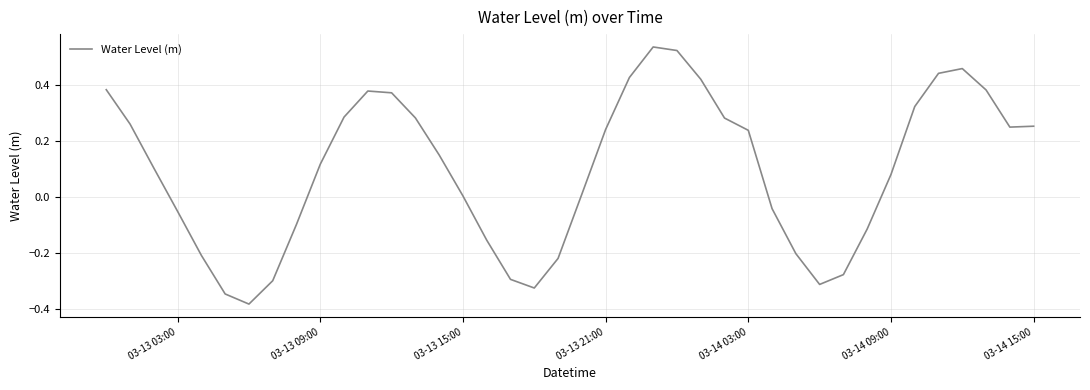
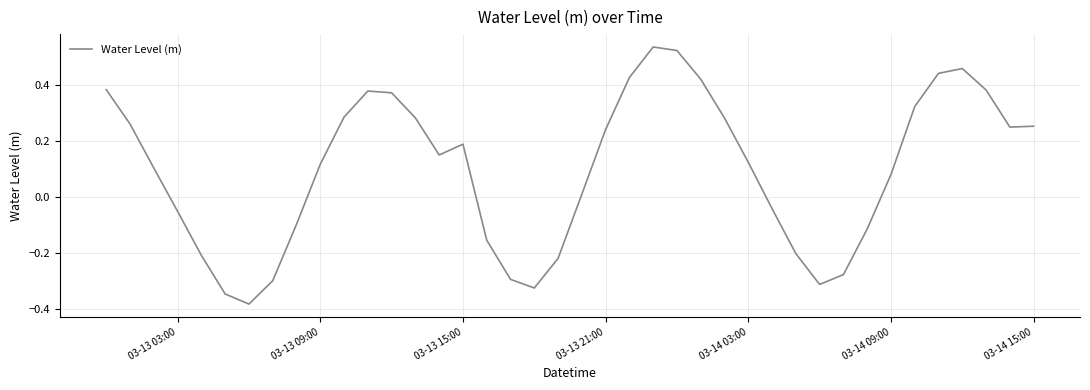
03-13 15:00: 0.00 -> 0.19
03-14 03:00: 0.24 -> 0.12
